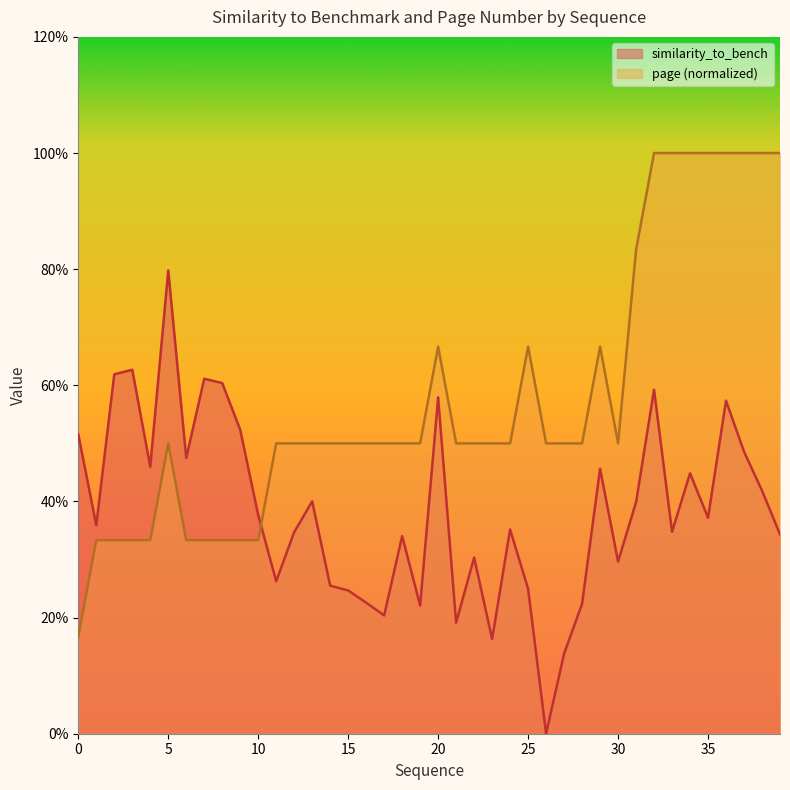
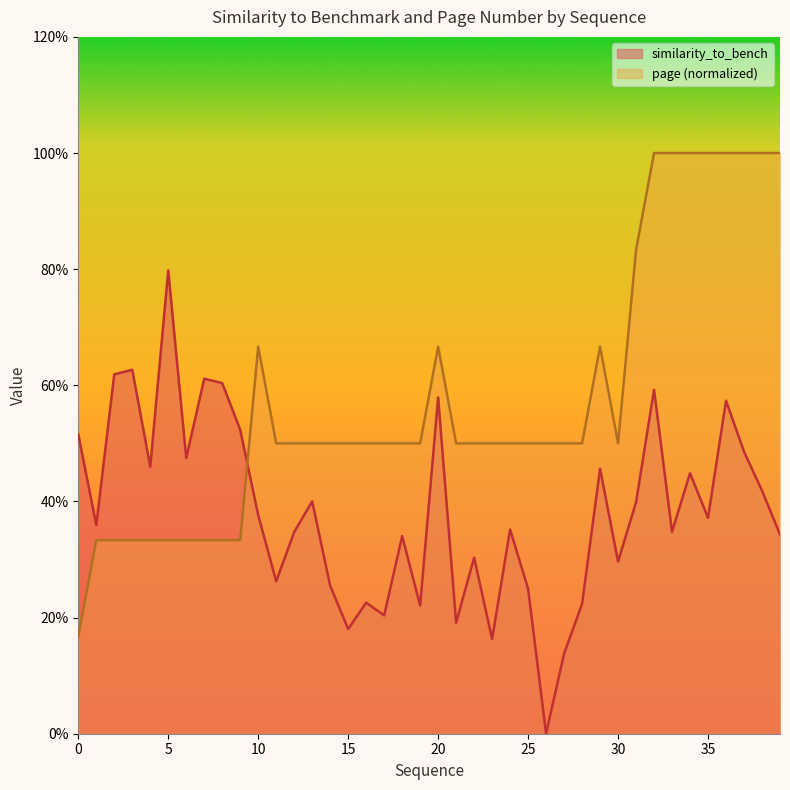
page (normalized), 5: 50% -> 33%
page (normalized), 10: 33% -> 67%
similarity_to_bench, 15: 25% -> 18%
page (normalized), 25: 67% -> 50%
